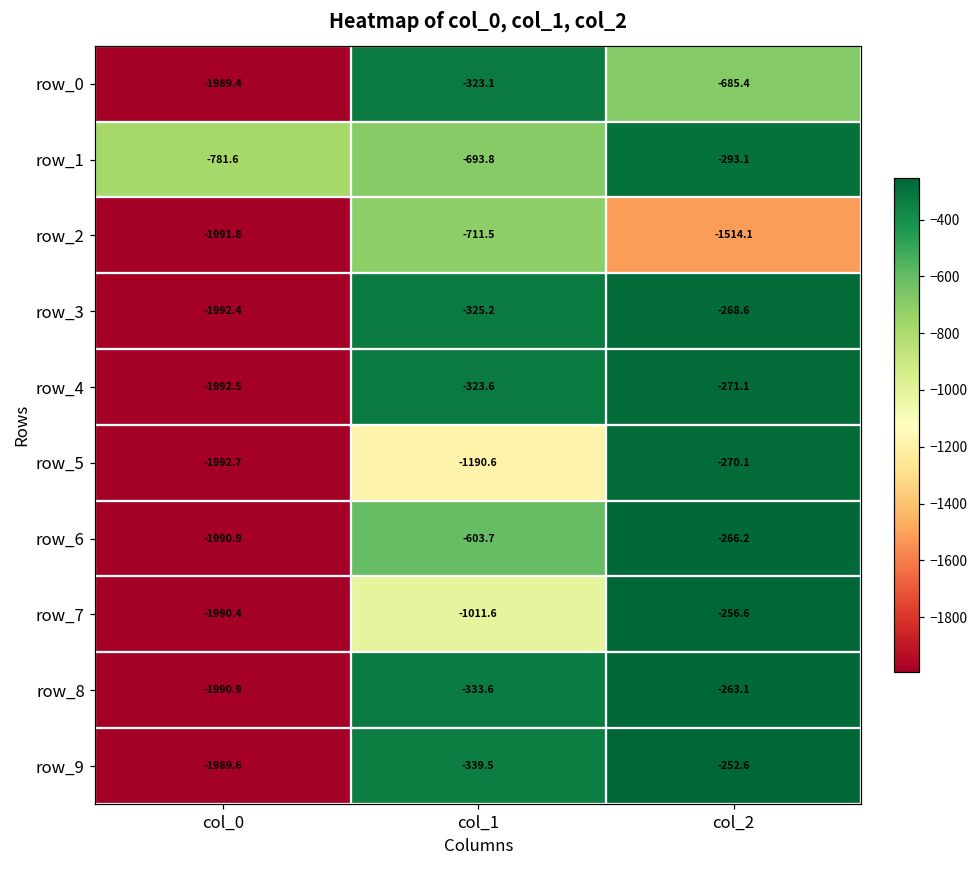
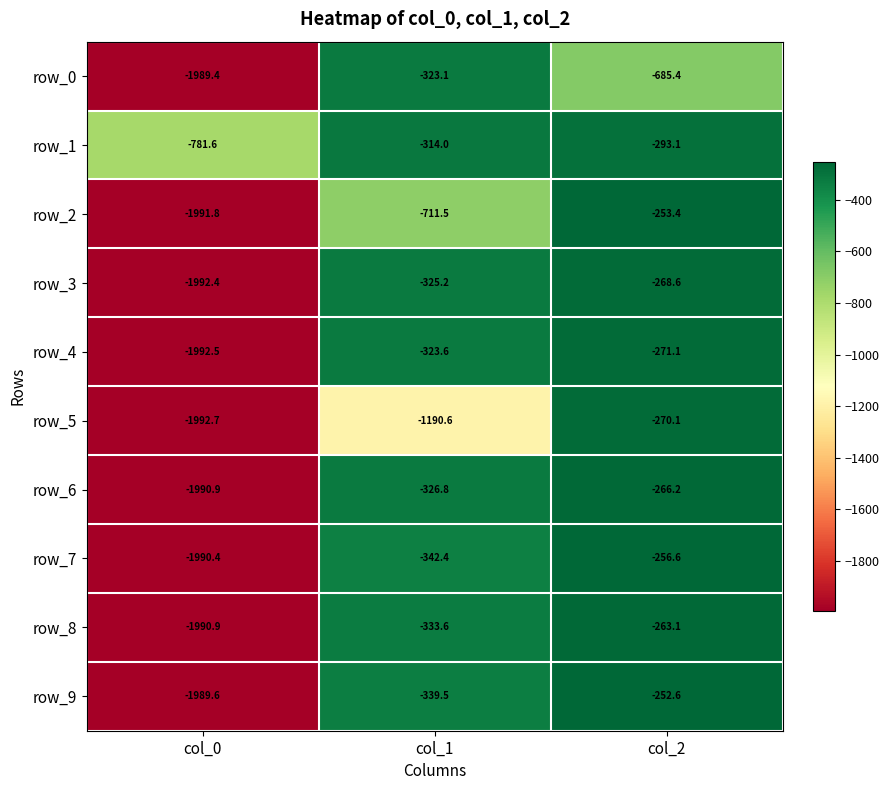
row_1, col_1: -693.8 -> -314.0
row_2, col_2: -1514.1 -> -253.4
row_6, col_1: -603.7 -> -326.8
row_7, col_1: -1011.6 -> -342.4
